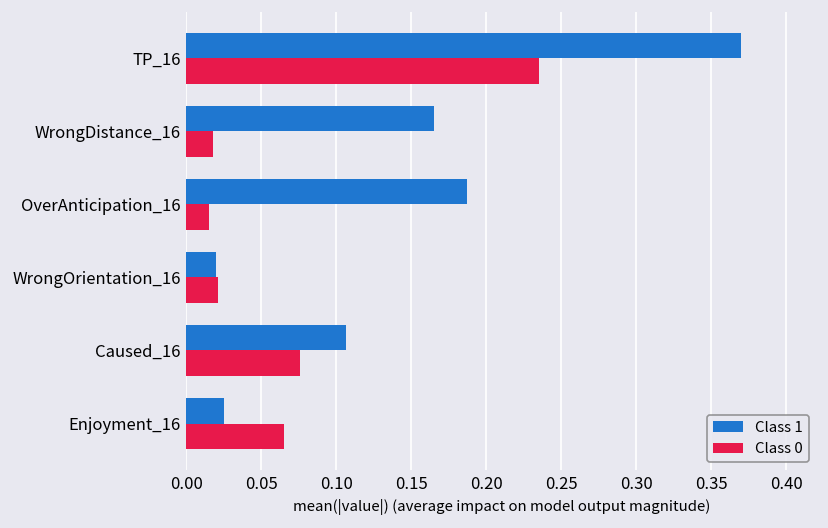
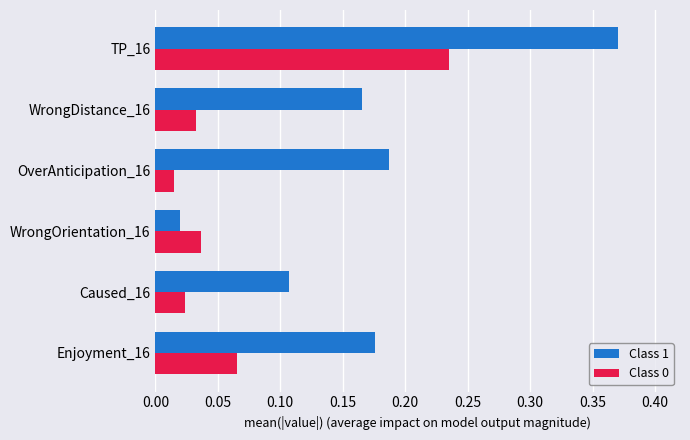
Class 0, WrongDistance_16: 0.018 -> 0.032
Class 0, WrongOrientation_16: 0.021 -> 0.037
Class 0, Caused_16: 0.076 -> 0.024
Class 1, Enjoyment_16: 0.025 -> 0.176
